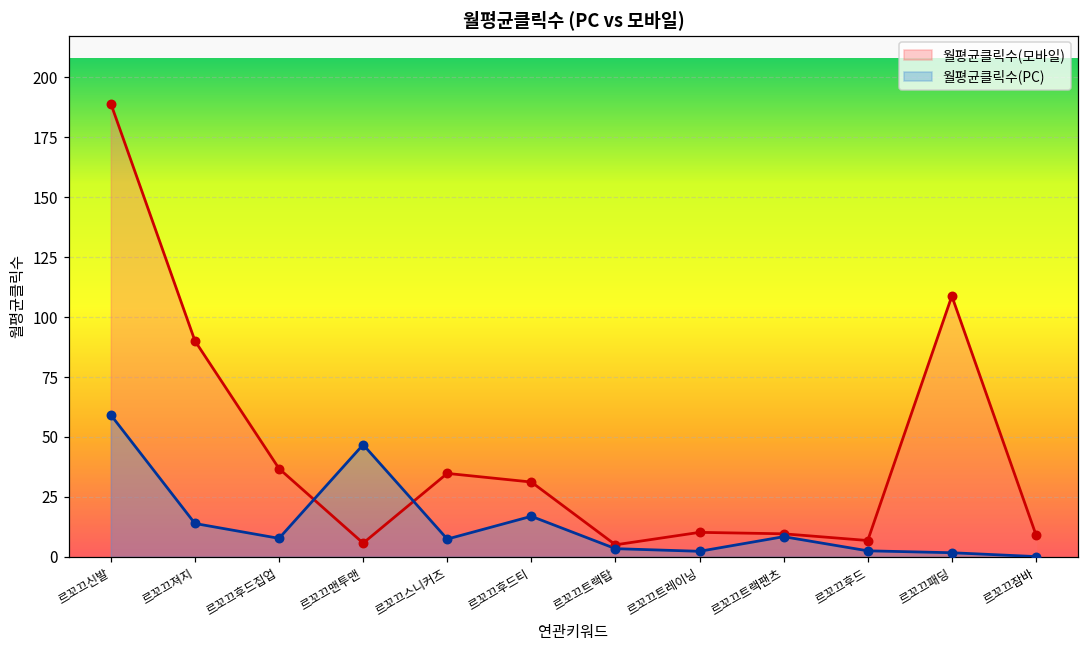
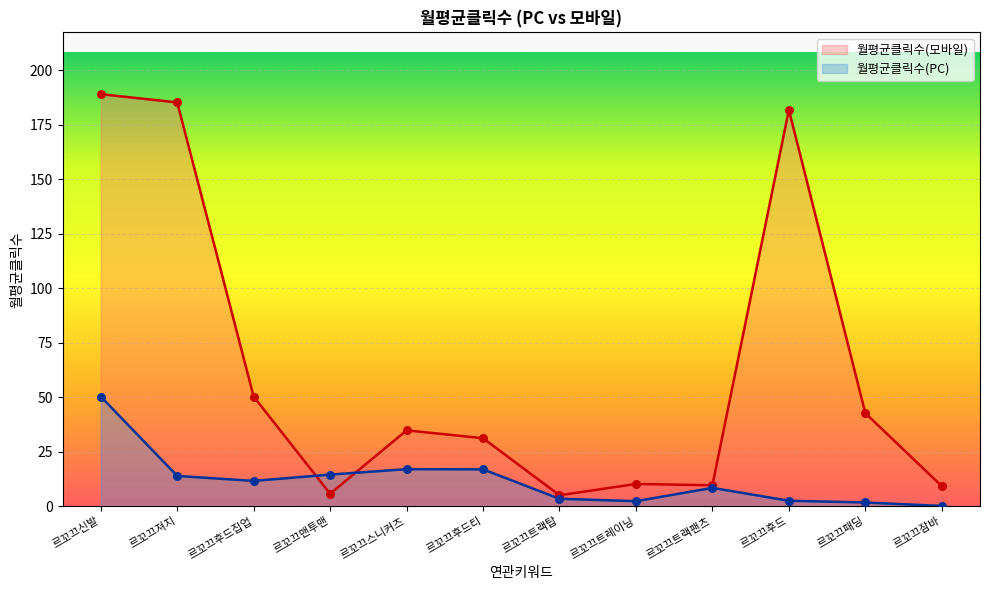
월평균클릭수(PC), 르꼬끄신발: 59 -> 50
월평균클릭수(모바일), 르꼬끄져지: 90 -> 185
월평균클릭수(모바일), 르꼬끄후드집업: 37 -> 50
월평균클릭수(PC), 르꼬끄후드집업: 8 -> 12
월평균클릭수(PC), 르꼬끄맨투맨: 47 -> 15
월평균클릭수(PC), 르꼬끄스니커즈: 7 -> 17
월평균클릭수(모바일), 르꼬끄후드: 7 -> 182
월평균클릭수(모바일), 르꼬끄패딩: 109 -> 43
